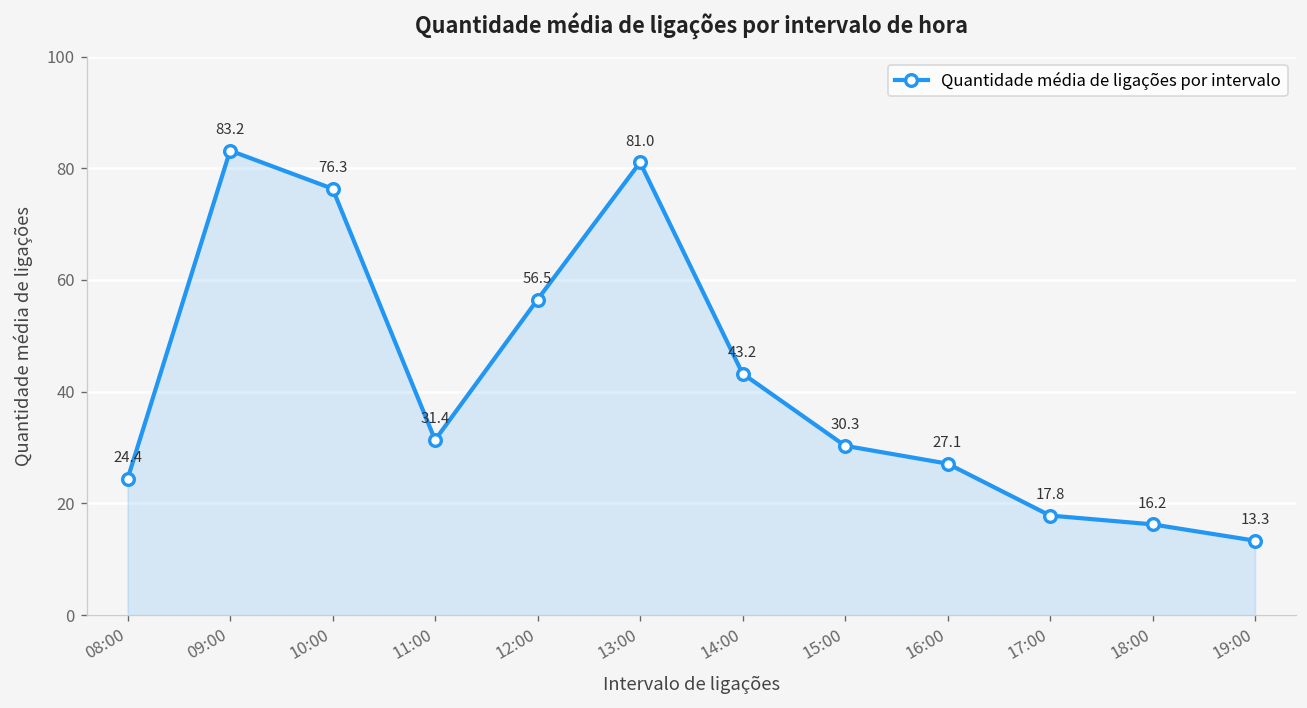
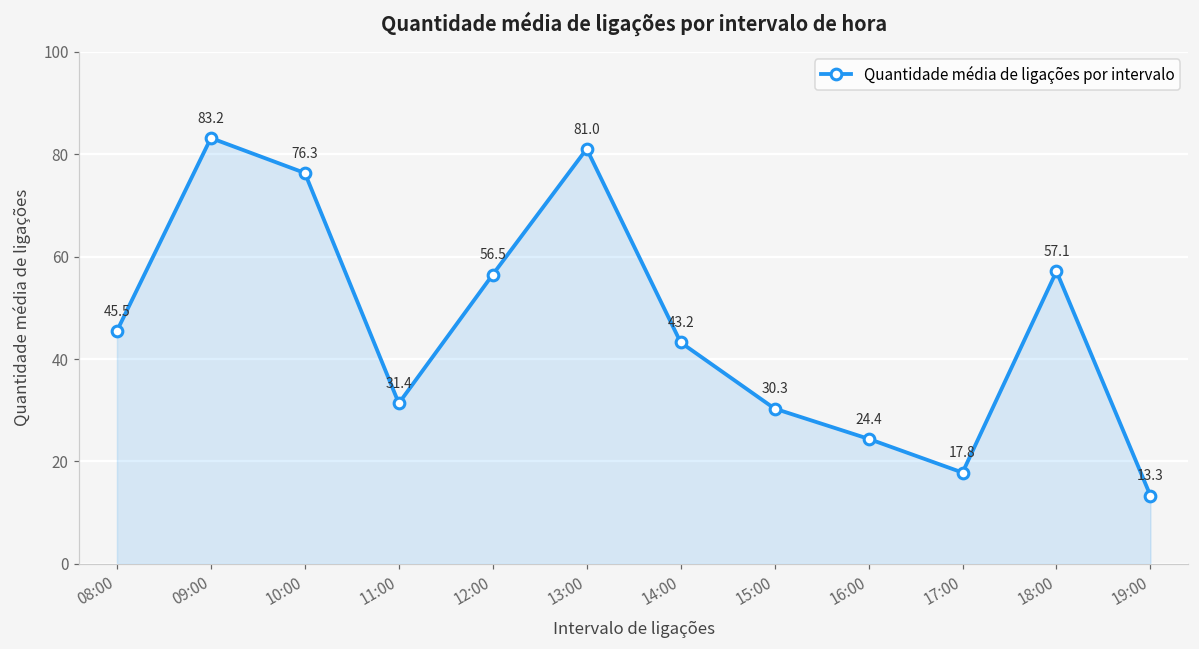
08:00: 24.4 -> 45.5
16:00: 27.1 -> 24.4
18:00: 16.2 -> 57.1
